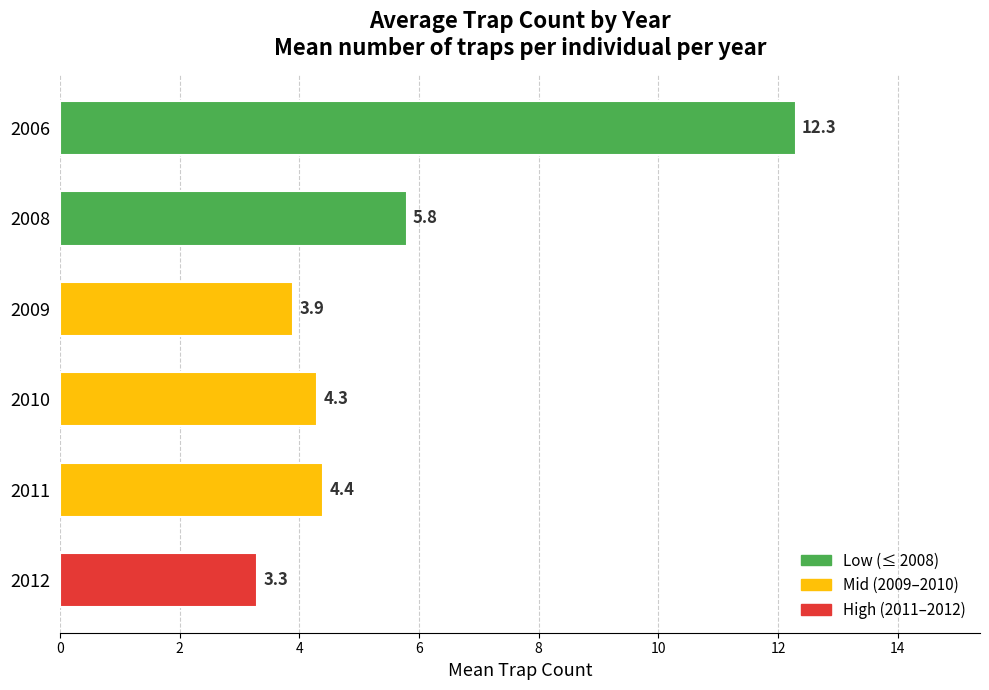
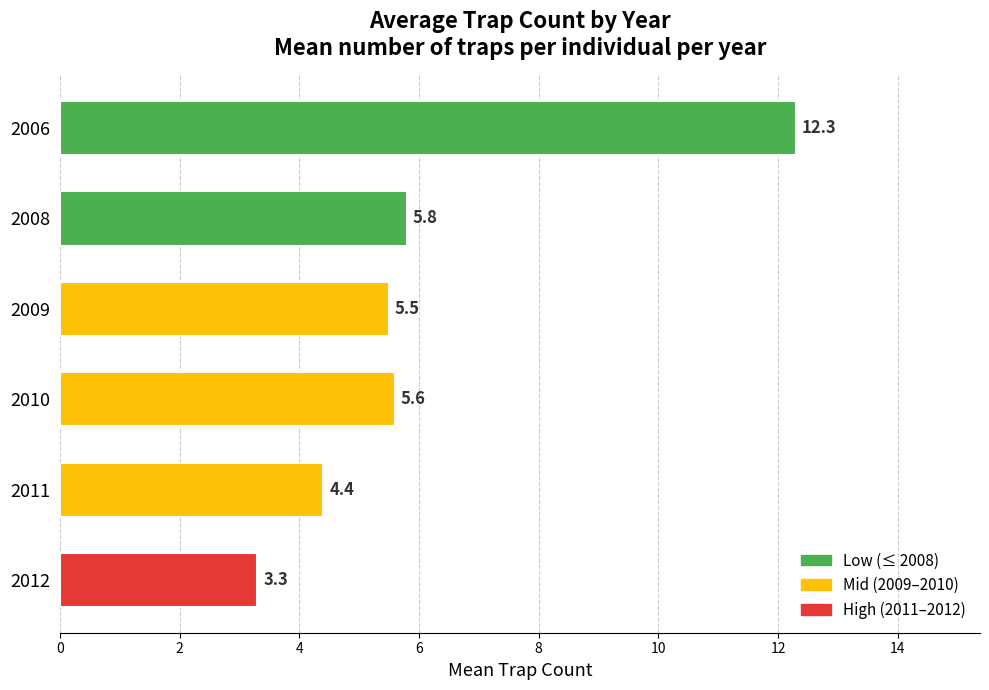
2009: 3.9 -> 5.5
2010: 4.3 -> 5.6
